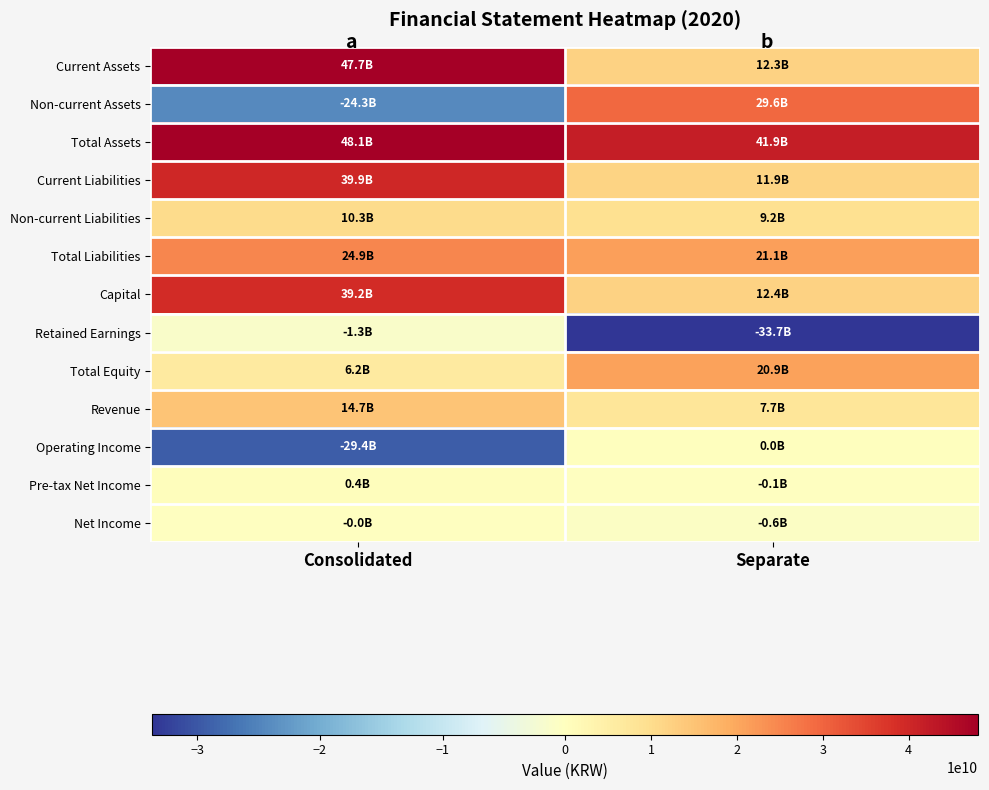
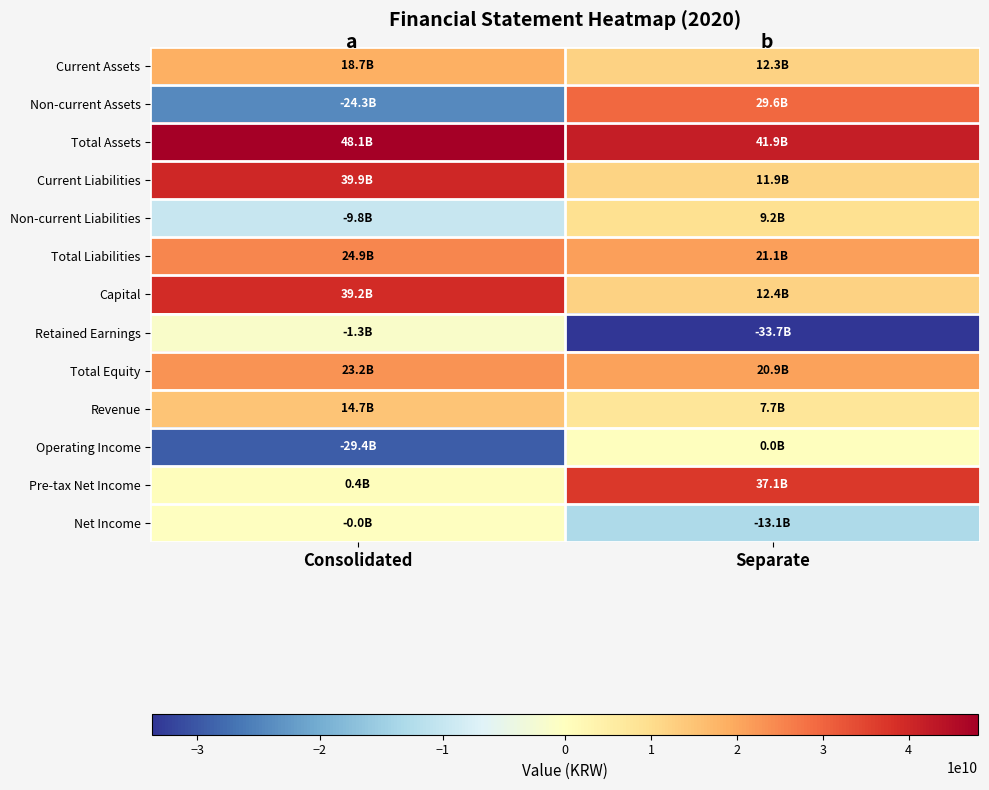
Current Assets, Consolidated: 47.7B -> 18.7B
Non-current Liabilities, Consolidated: 10.3B -> -9.8B
Total Equity, Consolidated: 6.2B -> 23.2B
Pre-tax Net Income, Separate: -0.1B -> 37.1B
Net Income, Separate: -0.6B -> -13.1B
